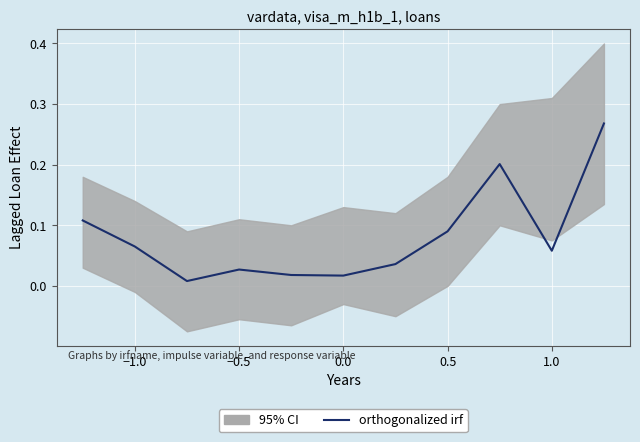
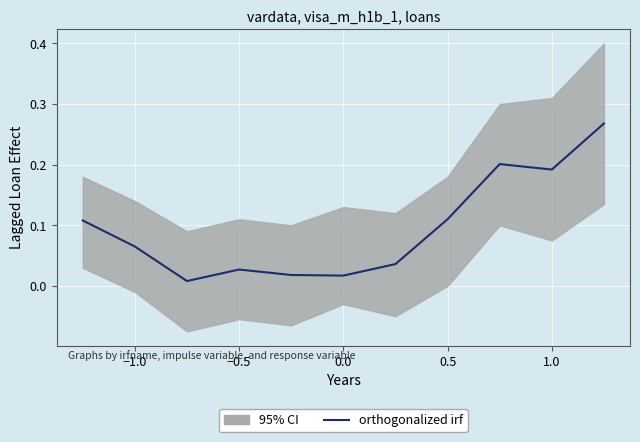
orthogonalized irf, 0.5: 0.09 -> 0.11
orthogonalized irf, 1.0: 0.06 -> 0.19
